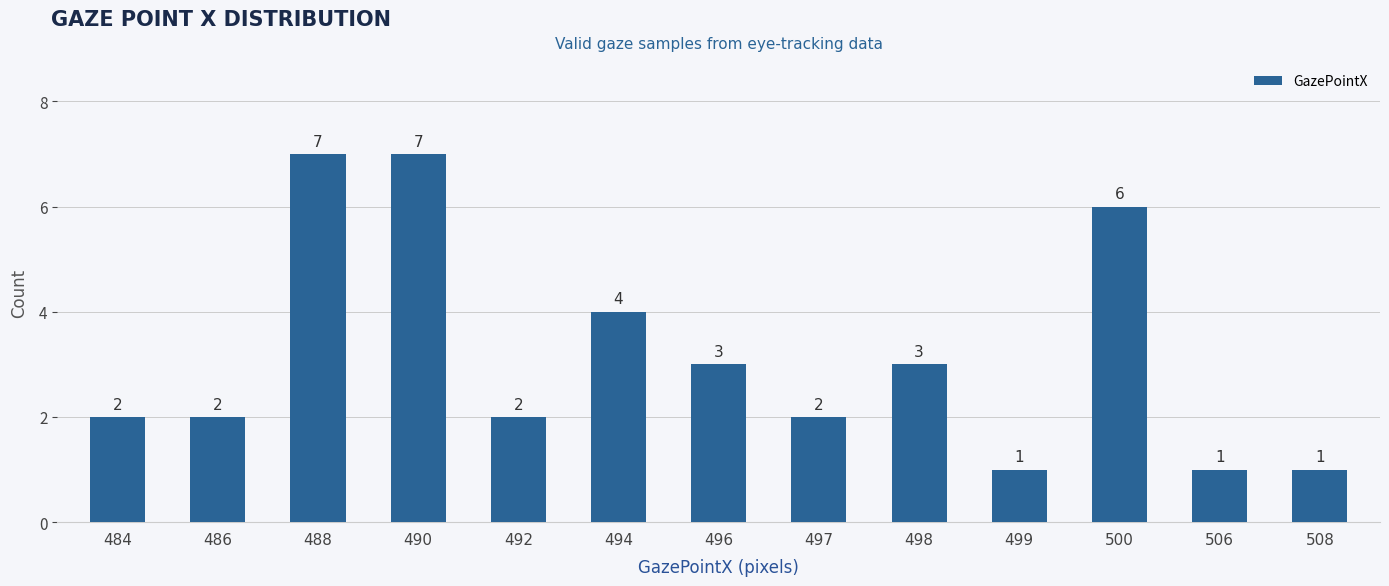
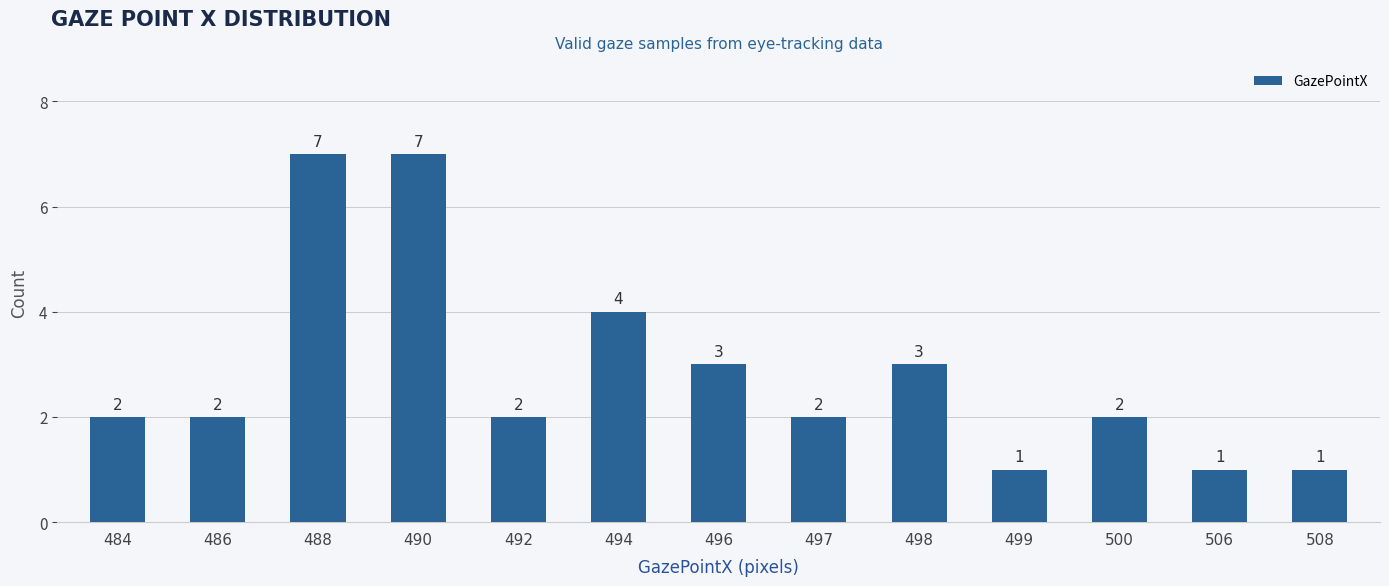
500: 6 -> 2
